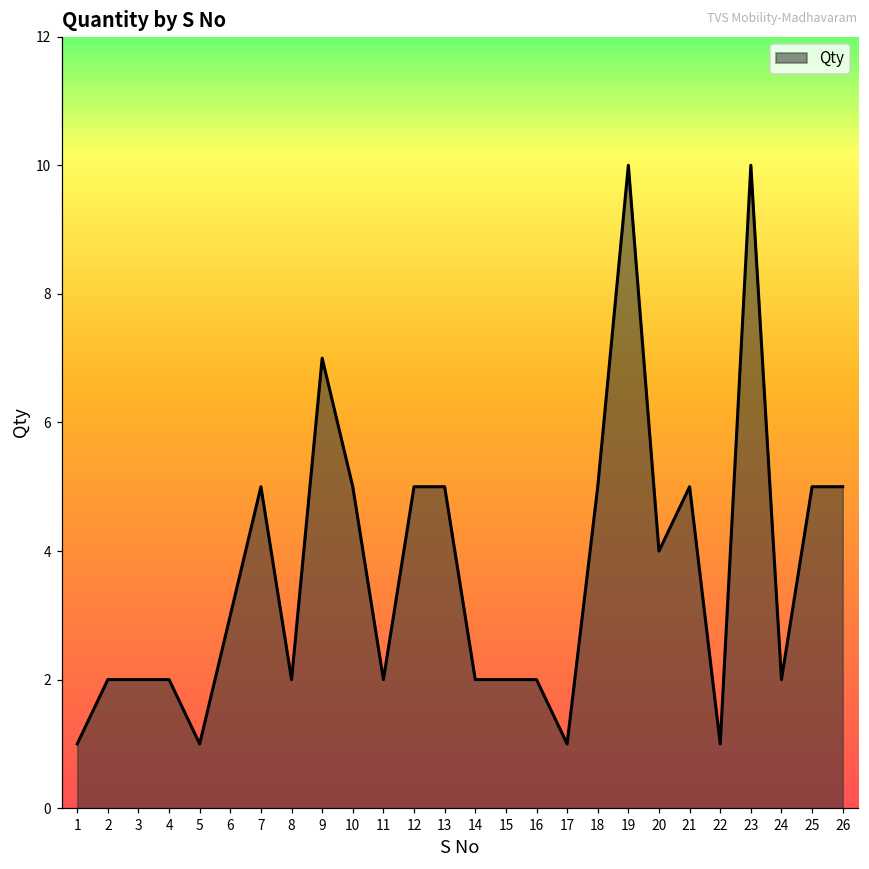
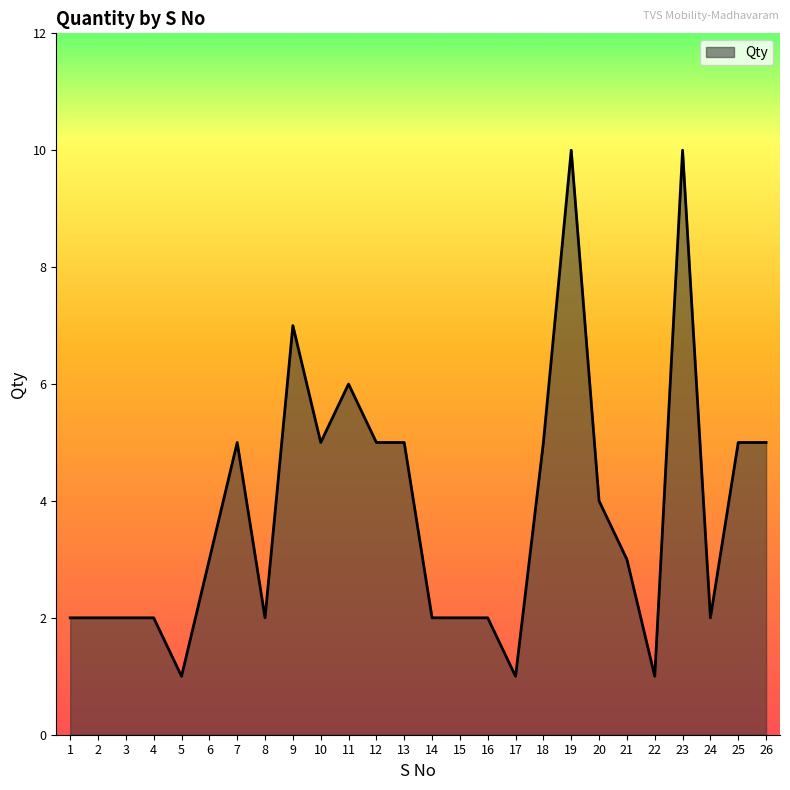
1: 1 -> 2
11: 2 -> 6
21: 5 -> 3
